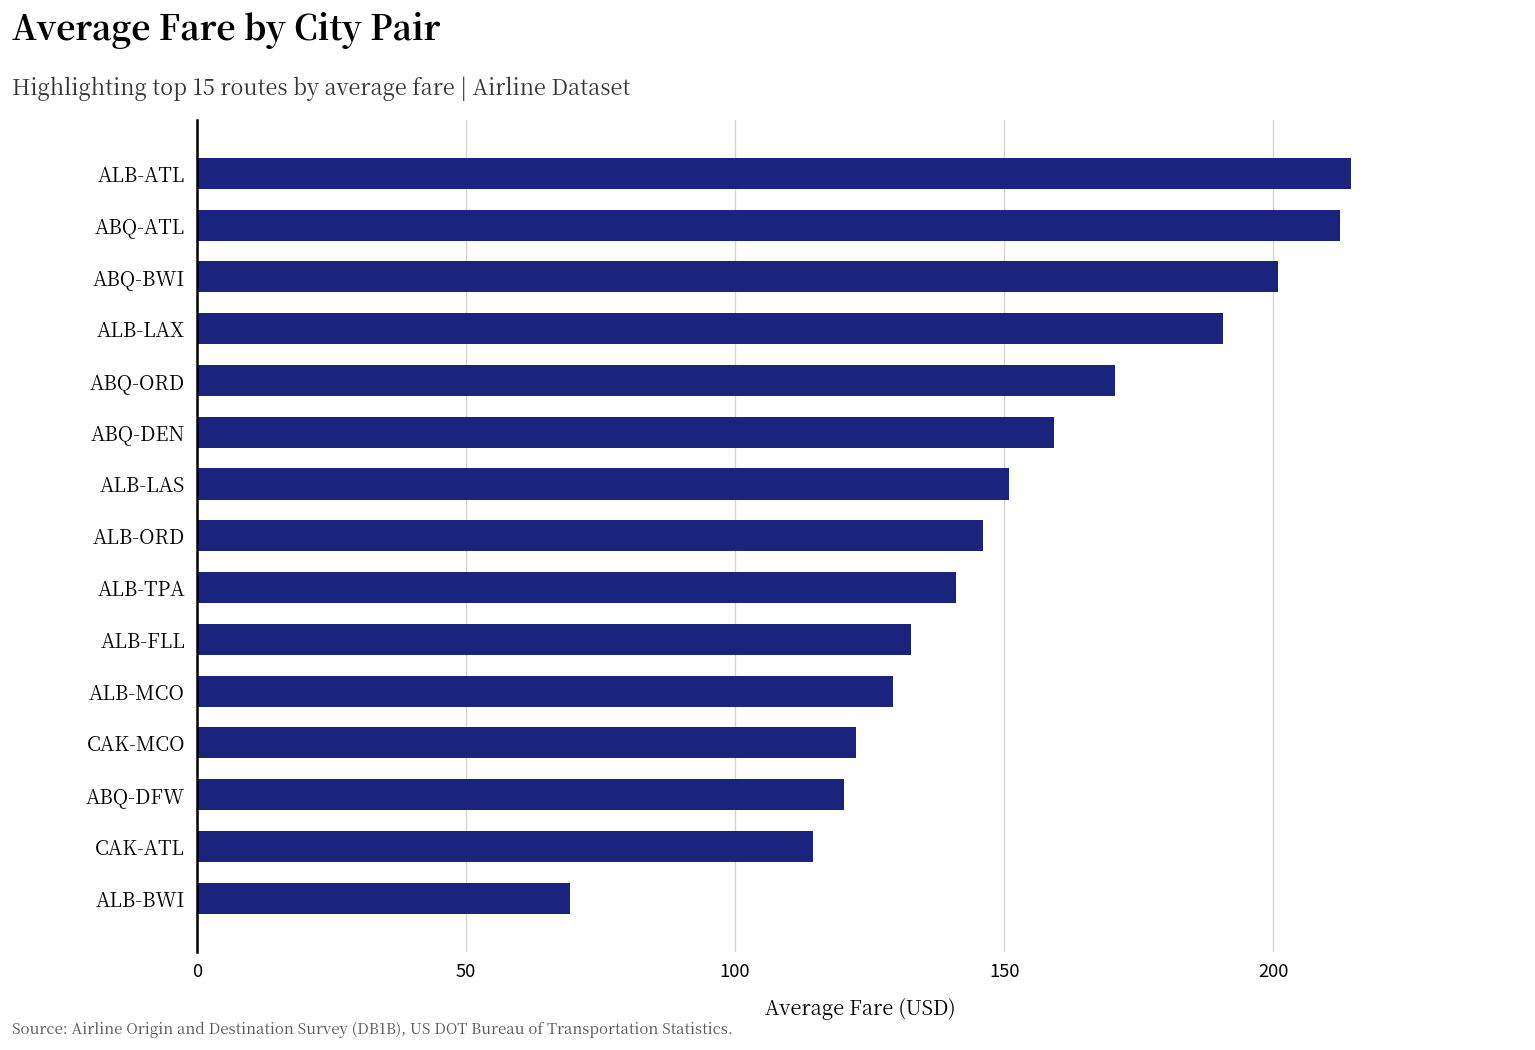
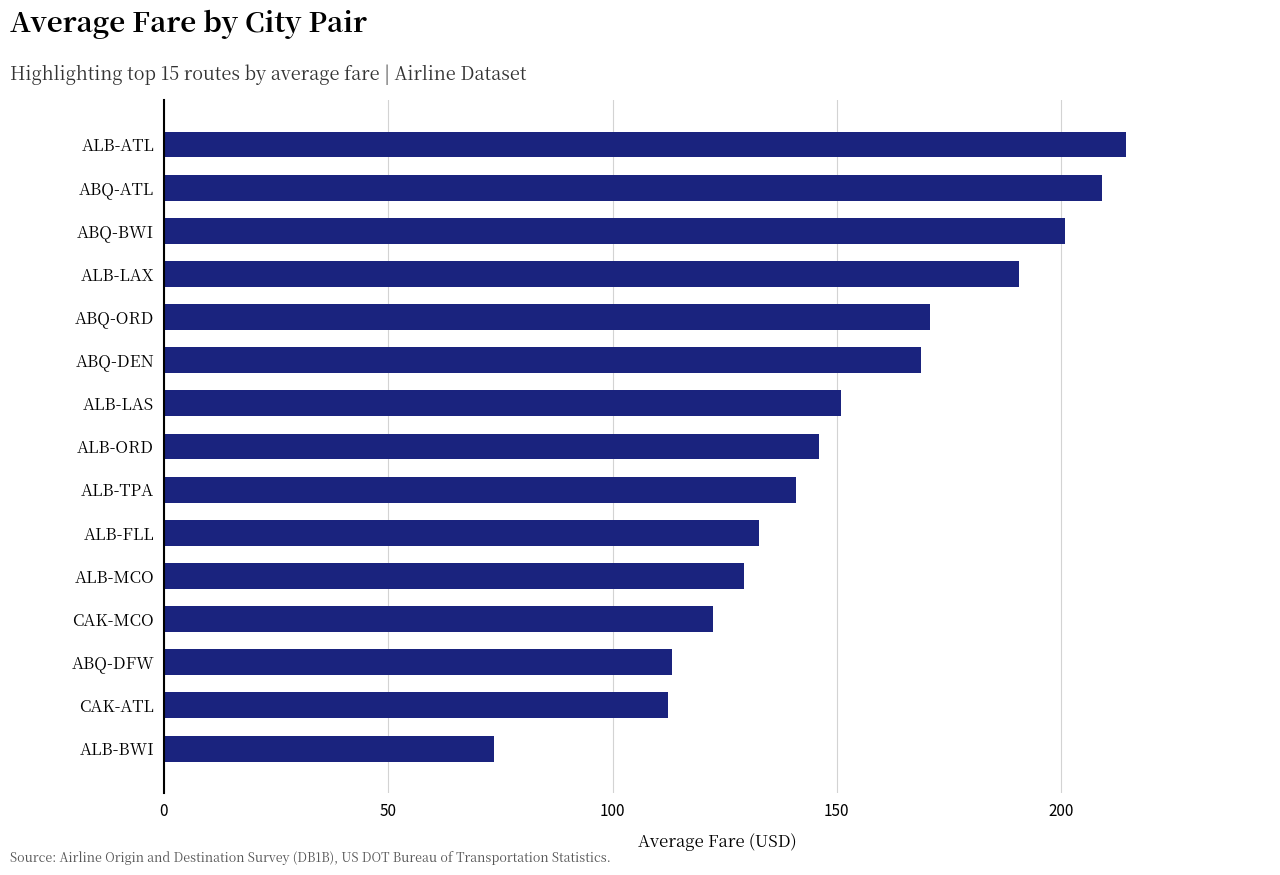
ABQ-ATL: 212 -> 209
ABQ-DEN: 159 -> 169
ABQ-DFW: 120 -> 113
CAK-ATL: 114 -> 112
ALB-BWI: 69 -> 74
